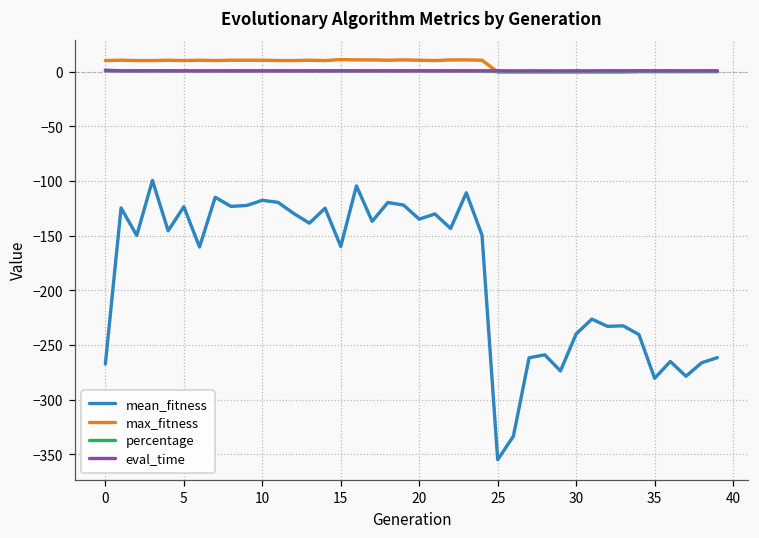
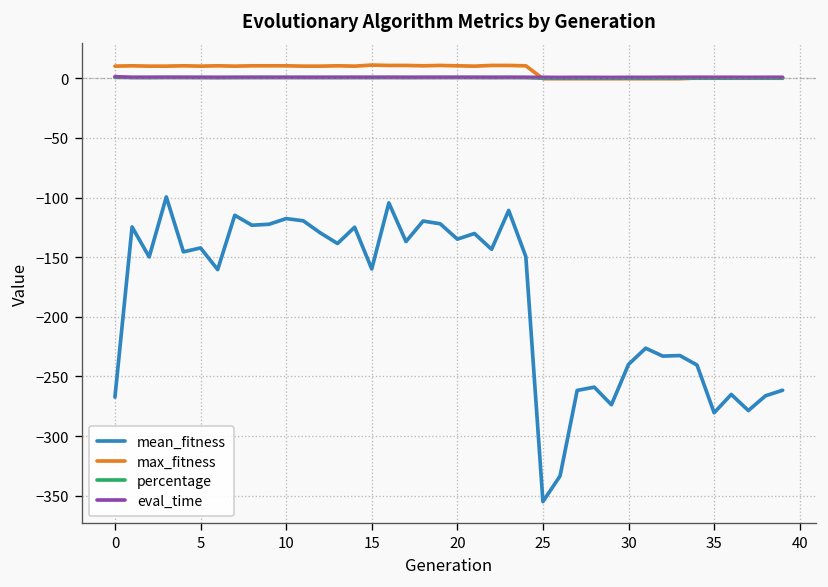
mean_fitness, 5: -120 -> -140
